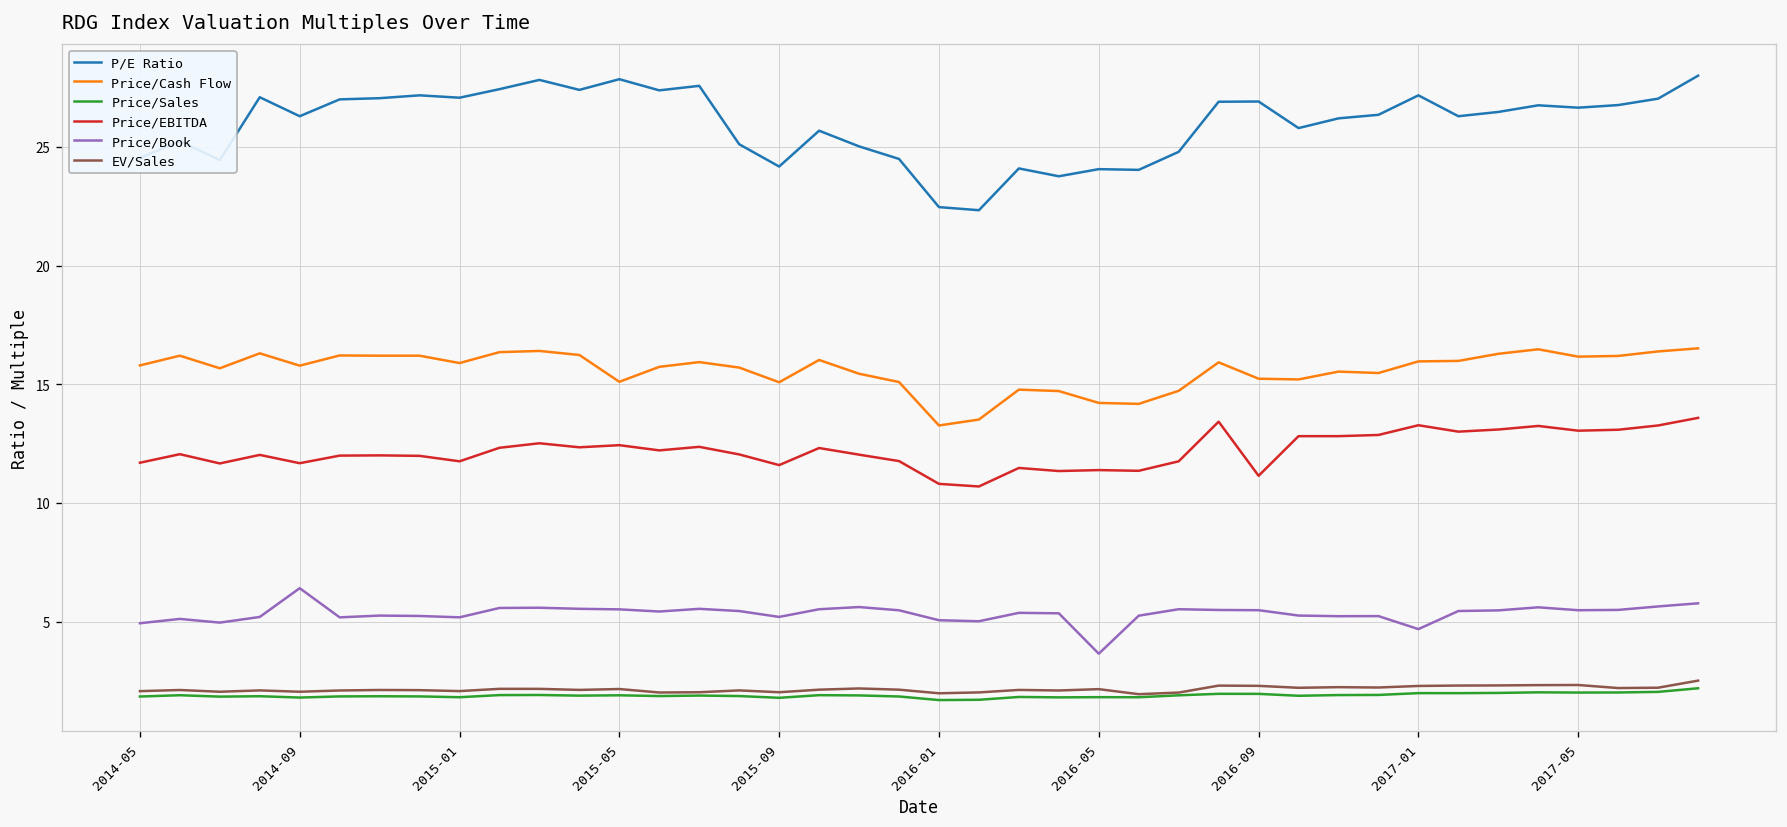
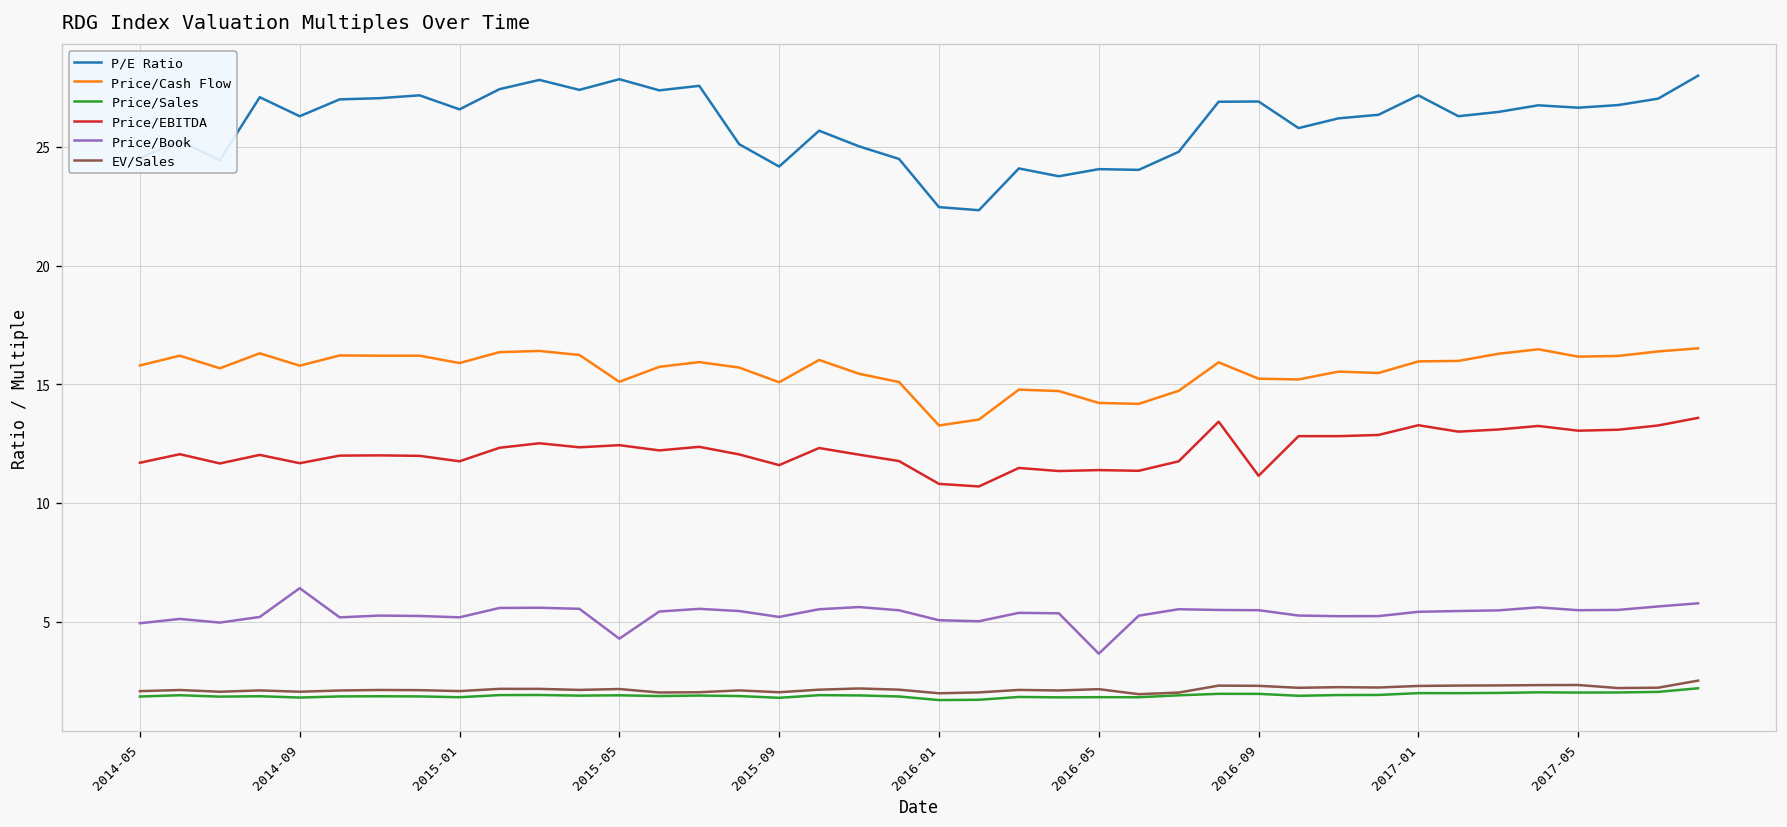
P/E Ratio, 2015-01: 27.1 -> 26.6
Price/Book, 2015-05: 5.5 -> 4.3
Price/Book, 2017-01: 4.7 -> 5.4
